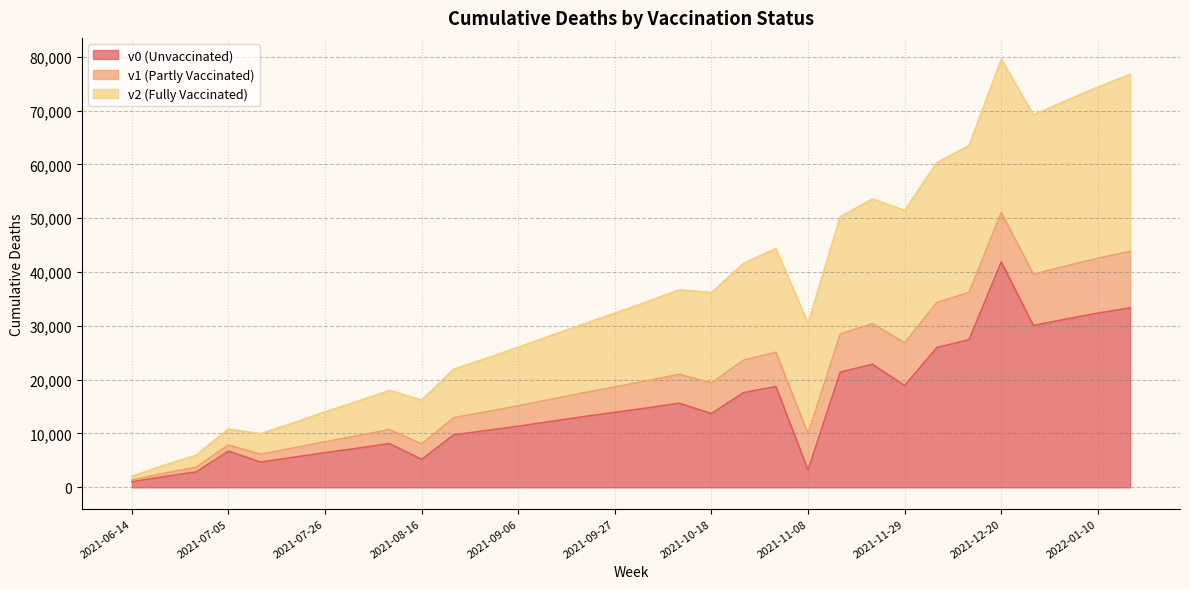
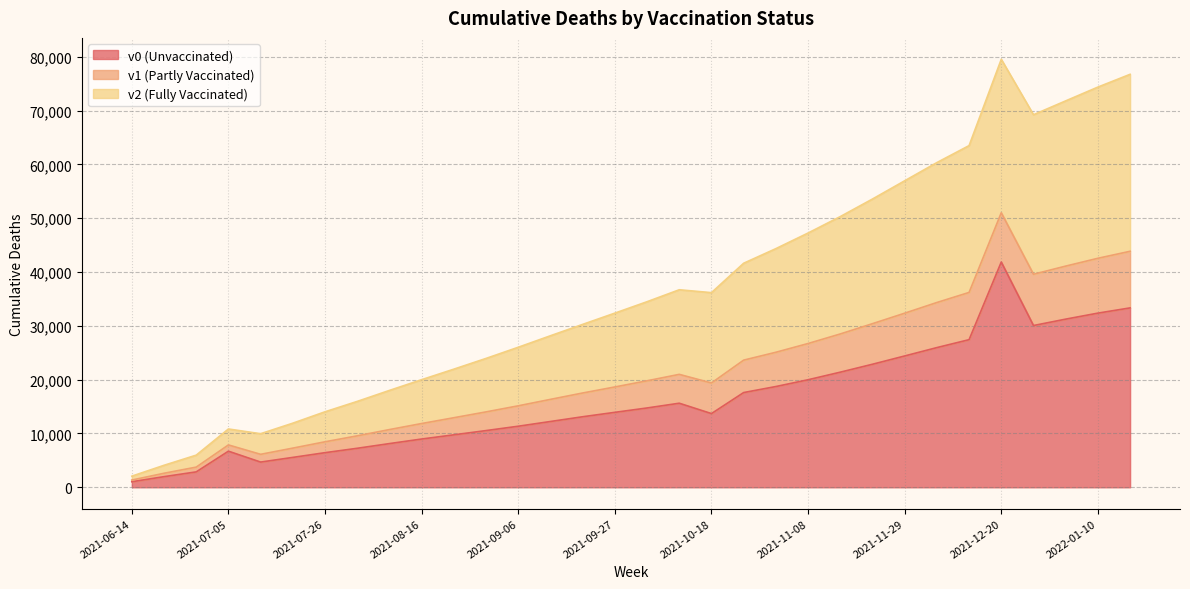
v0 (Unvaccinated), 2021-08-16: 5,000 -> 9,000
v0 (Unvaccinated), 2021-11-08: 3,000 -> 20,000
v0 (Unvaccinated), 2021-11-29: 19,000 -> 24,000
